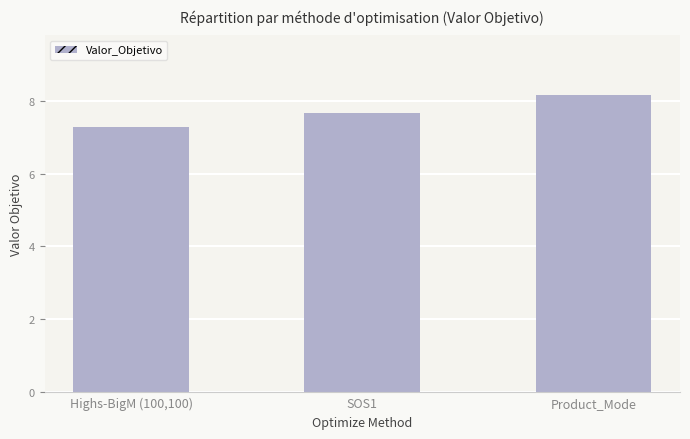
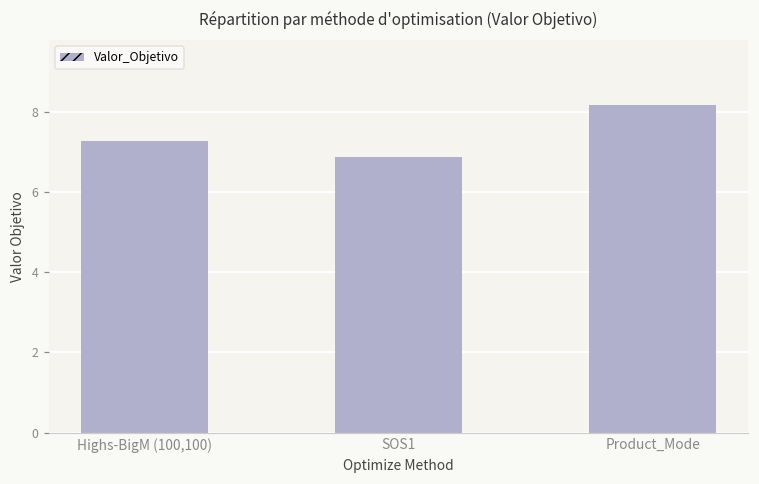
SOS1: 7.7 -> 6.9
